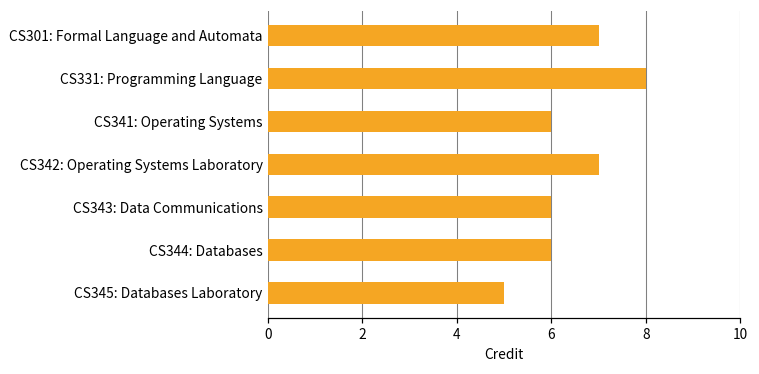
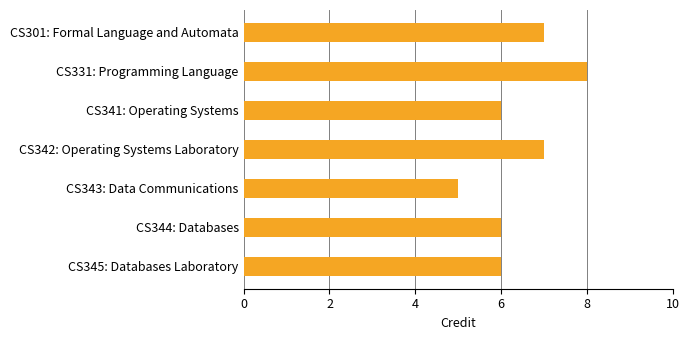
CS343: Data Communications: 6 -> 5
CS345: Databases Laboratory: 5 -> 6
